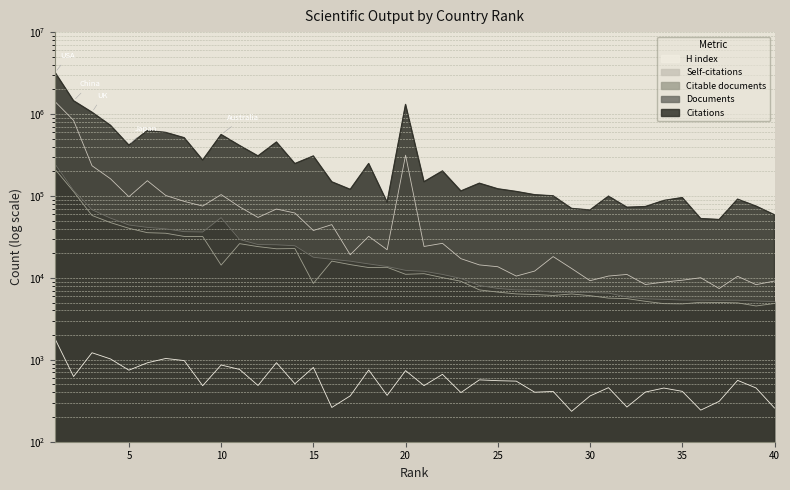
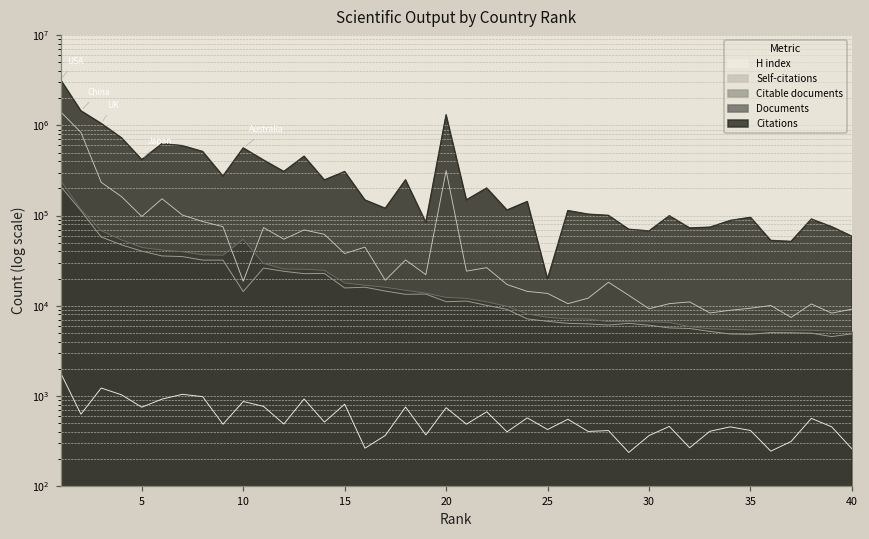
Self-citations, 10: 100000 -> 19000
Citable documents, 15: 9000 -> 16000
H index, 25: 600 -> 400
Citations, 25: 120000 -> 20000
